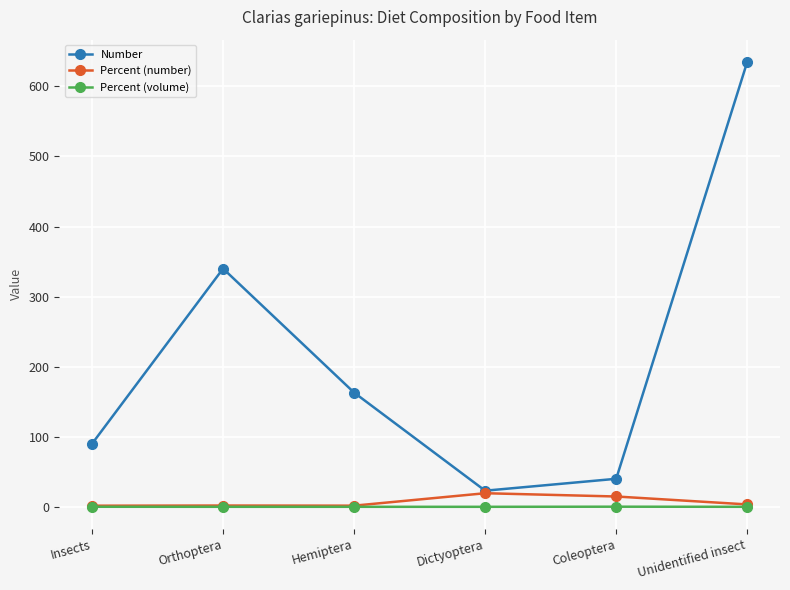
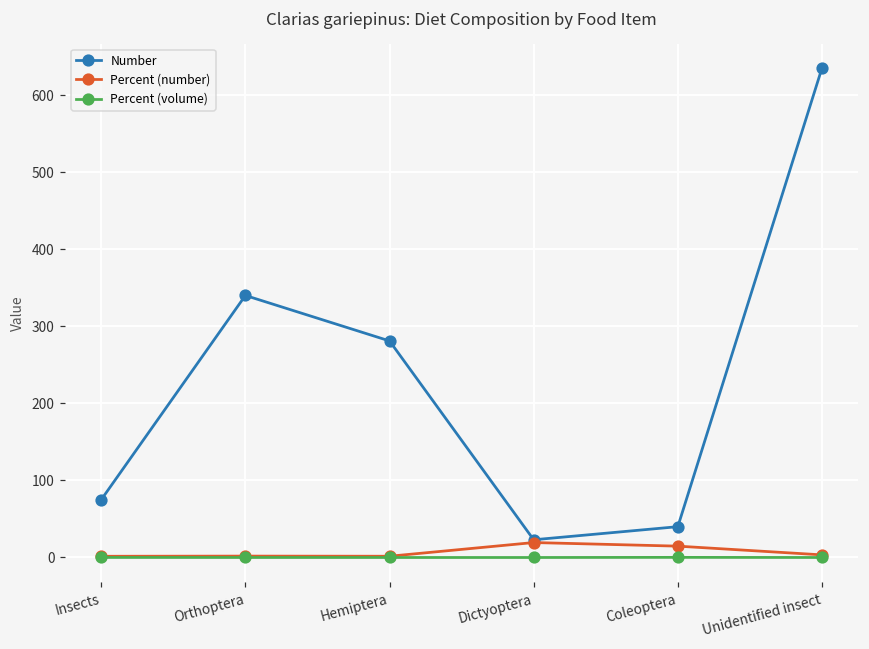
Number, Insects: 90 -> 80
Number, Hemiptera: 160 -> 280
